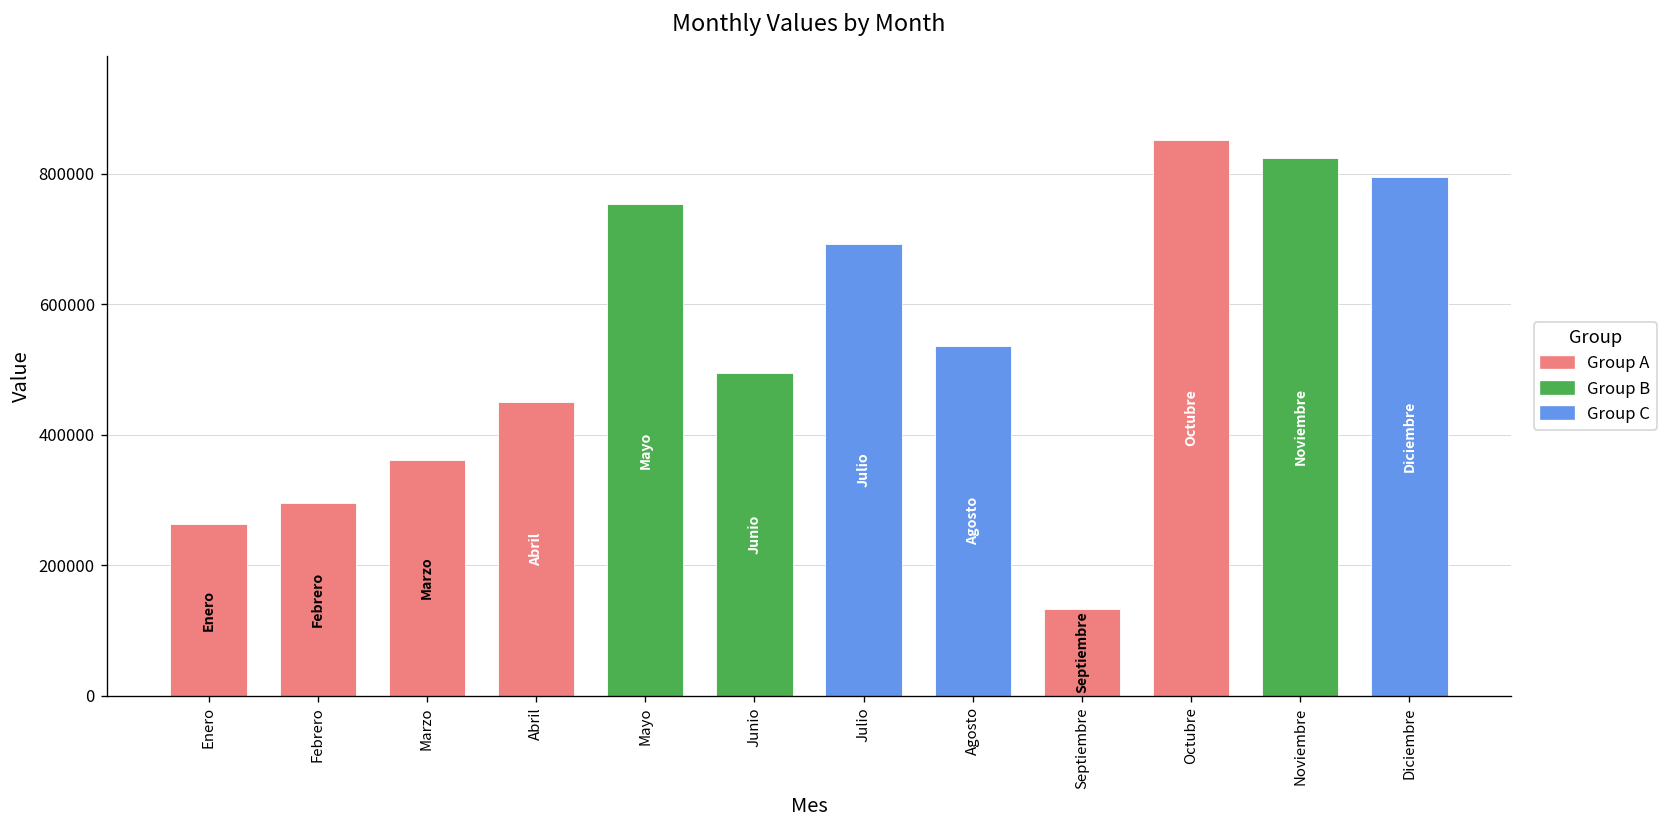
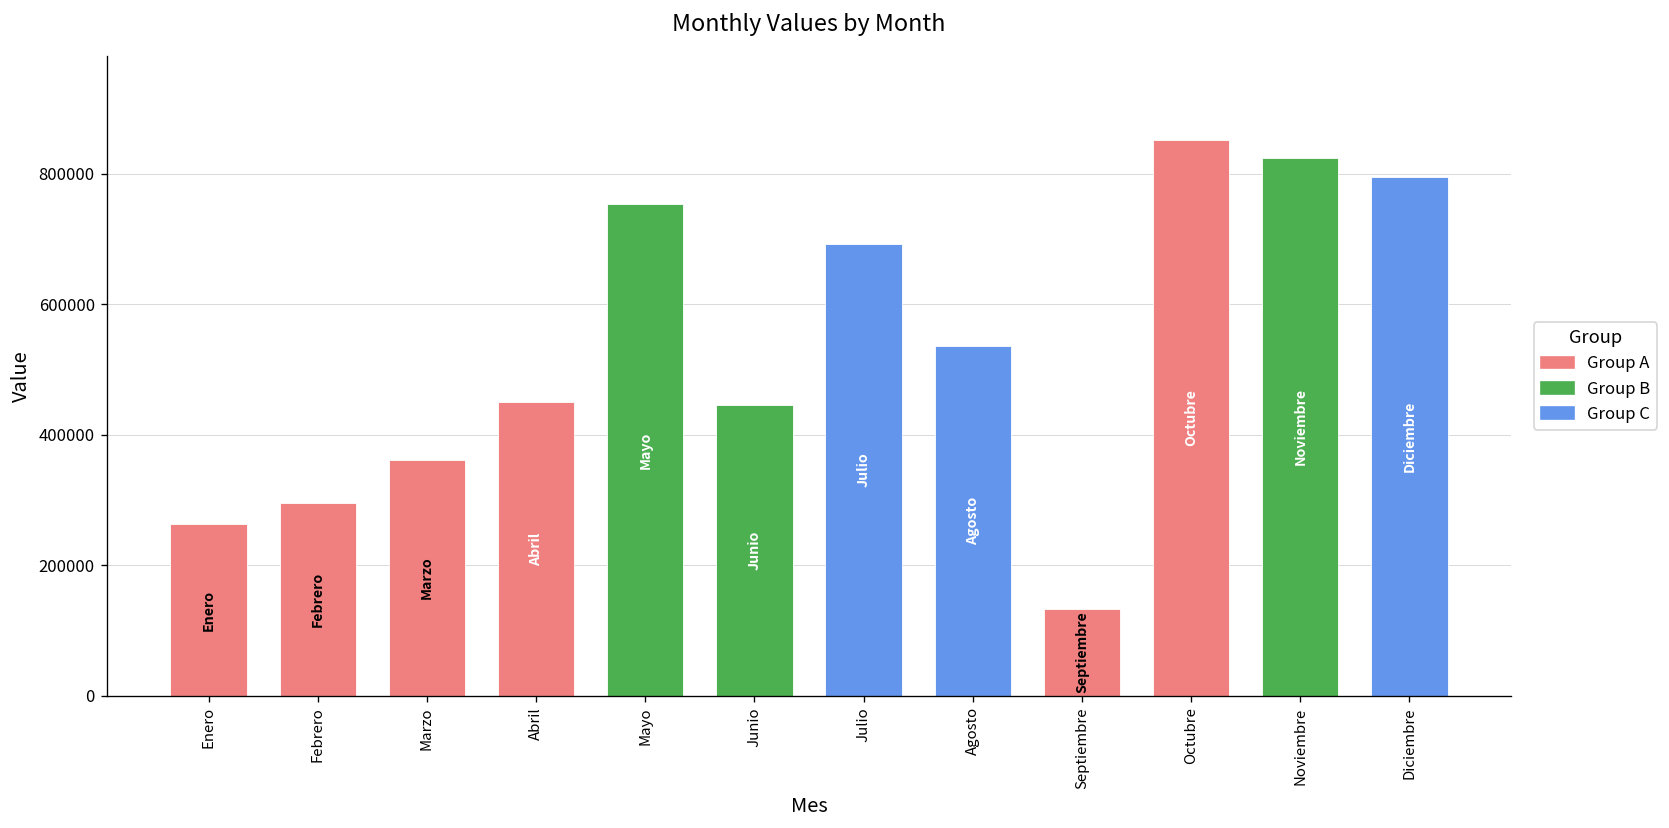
Junio: 500000 -> 450000
